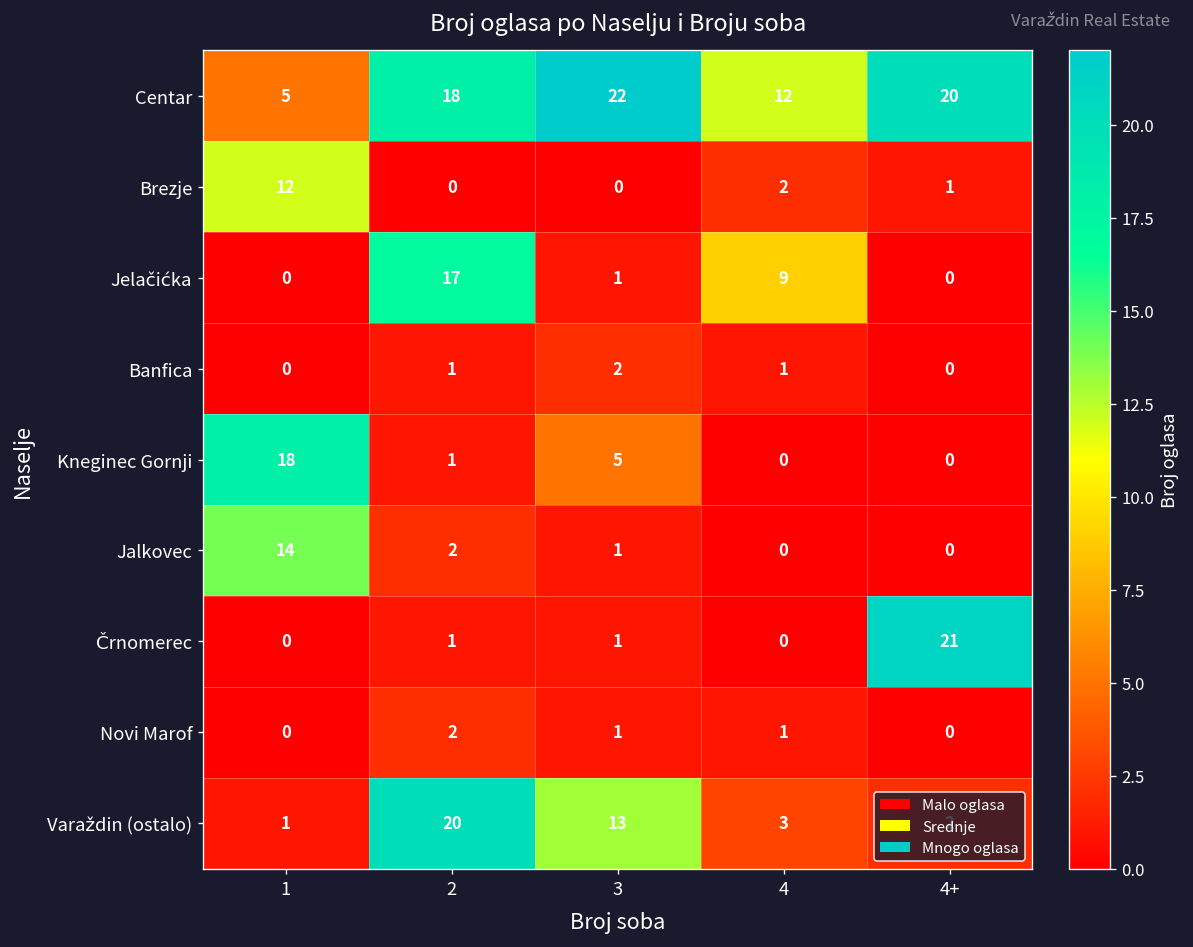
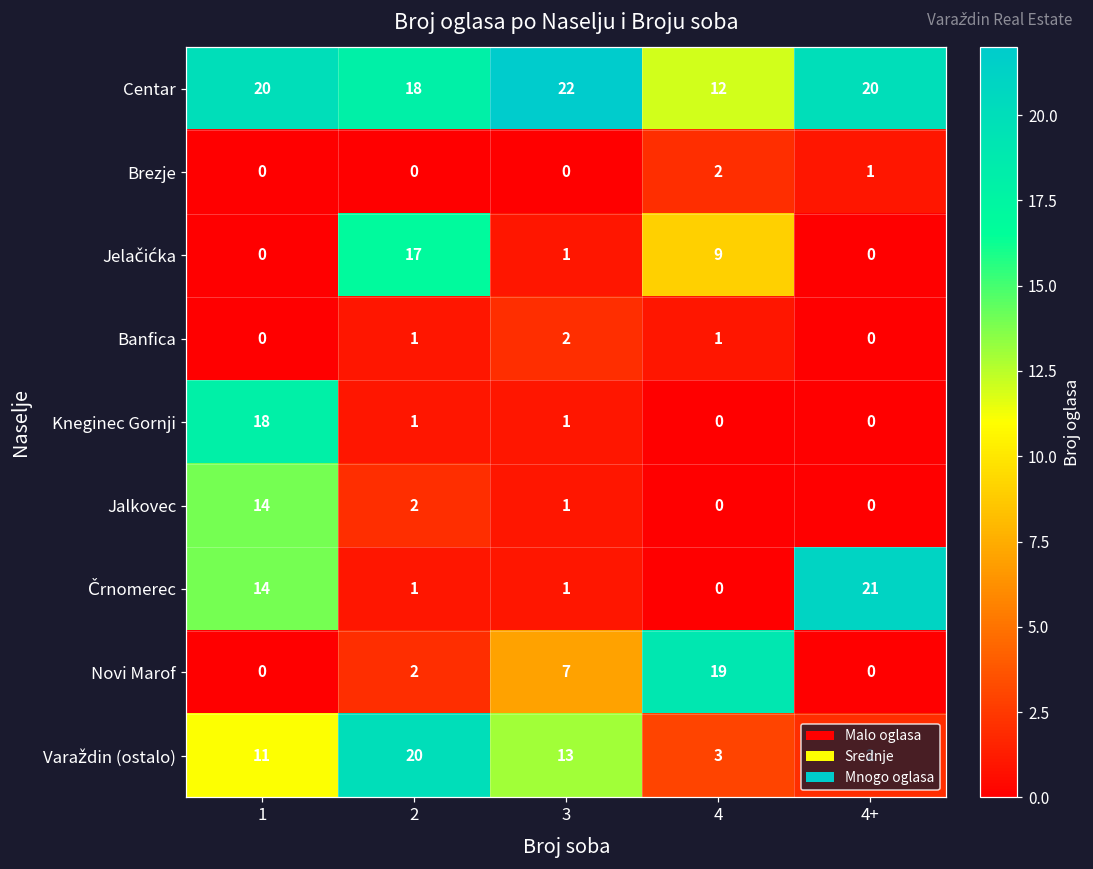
Centar, 1: 5 -> 20
Brezje, 1: 12 -> 0
Kneginec Gornji, 3: 5 -> 1
Črnomerec, 1: 0 -> 14
Novi Marof, 3: 1 -> 7
Novi Marof, 4: 1 -> 19
Varaždin (ostalo), 1: 1 -> 11
